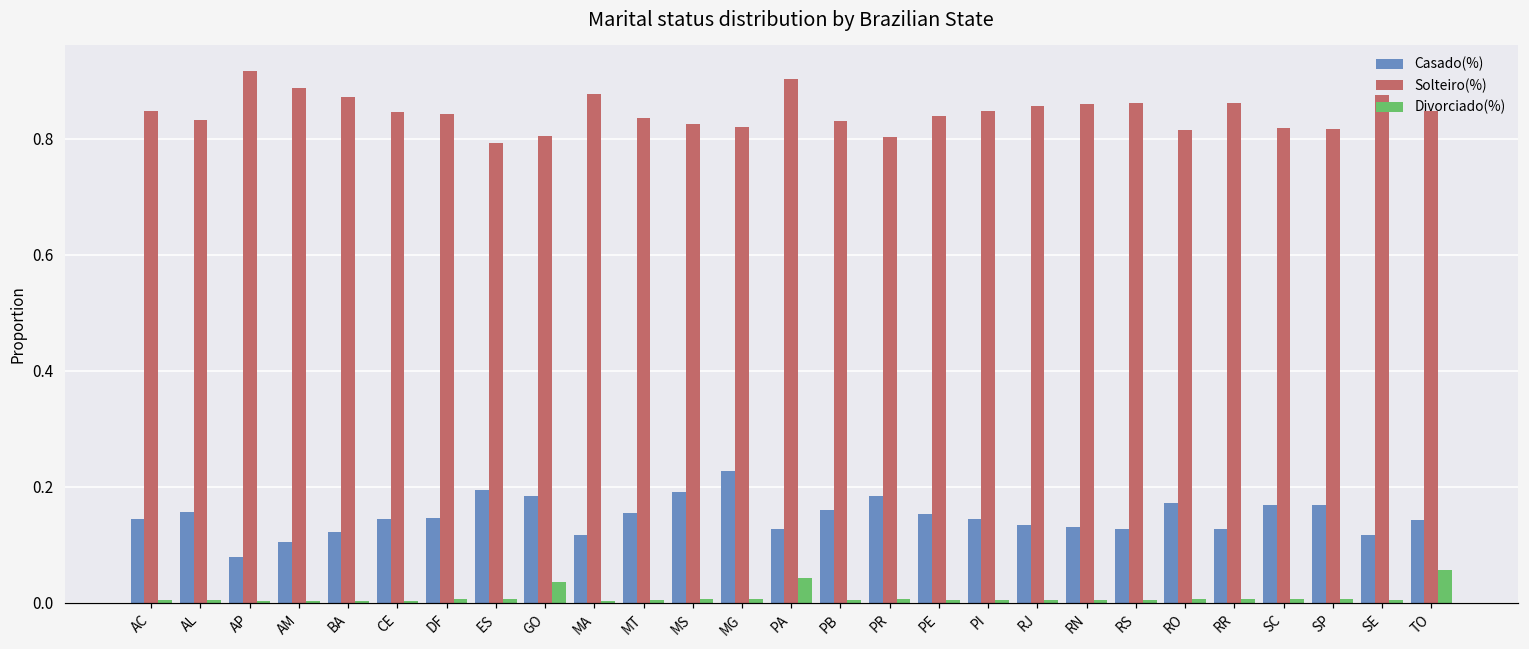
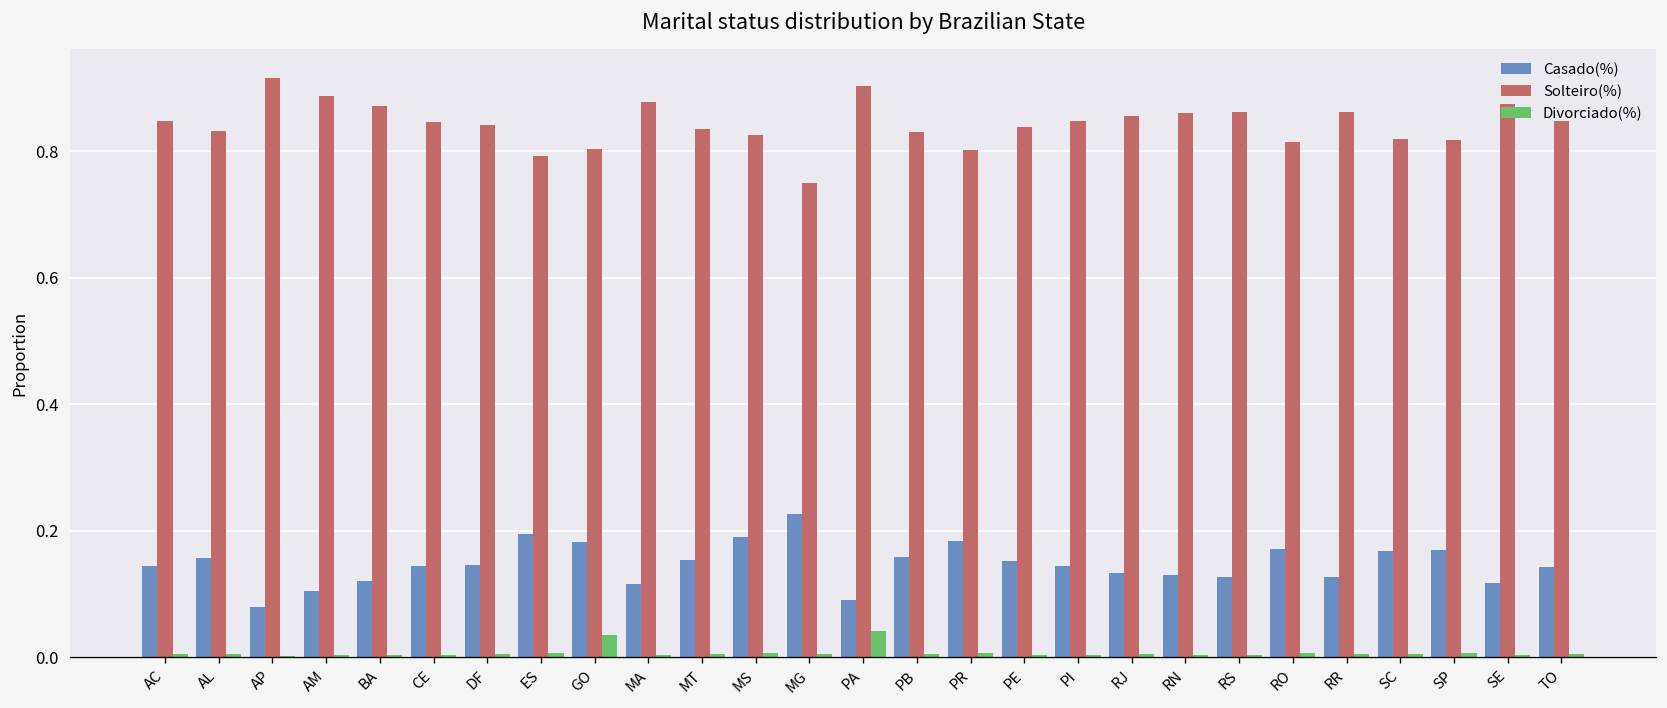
Solteiro(%), MG: 0.82 -> 0.75
Casado(%), PA: 0.13 -> 0.09
Divorciado(%), TO: 0.06 -> 0.01
